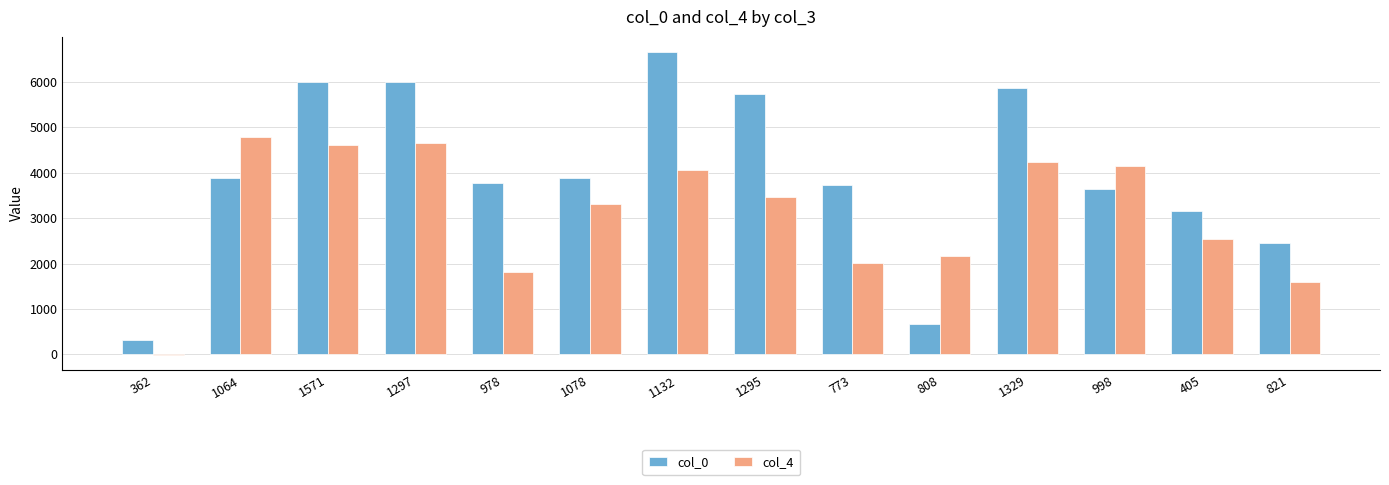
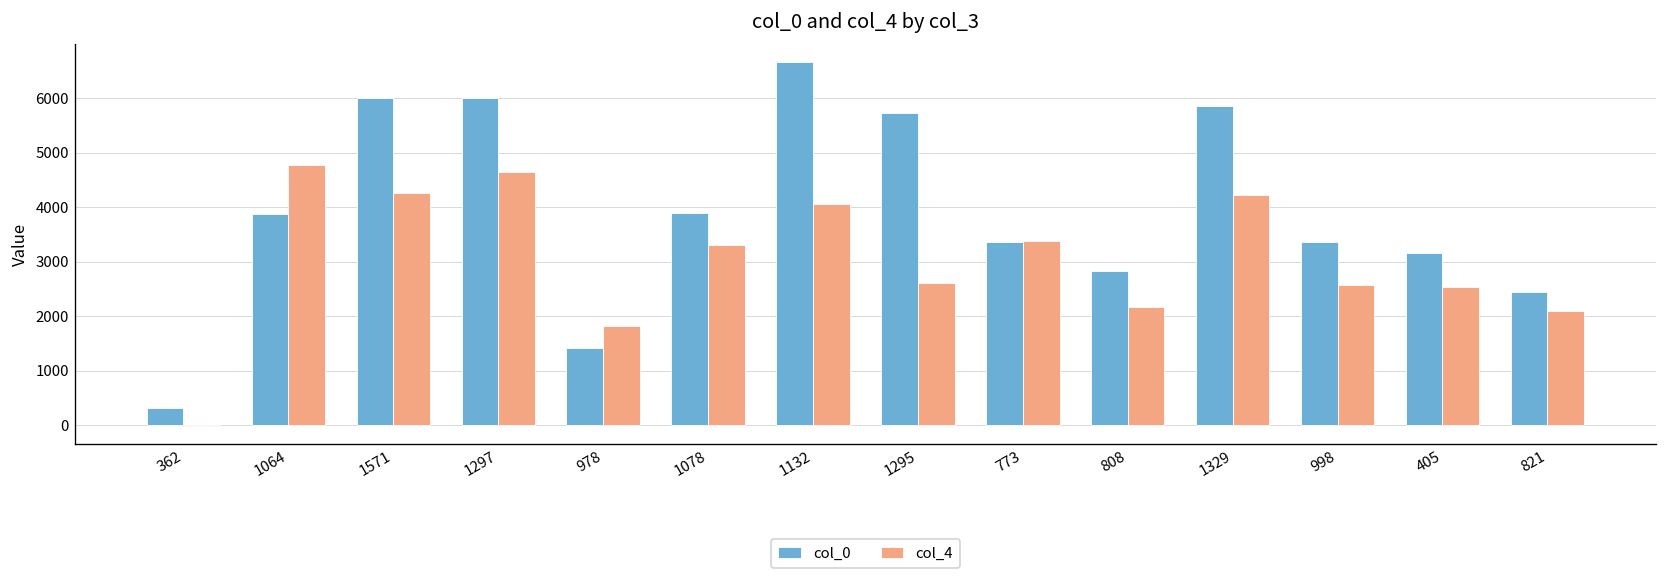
col_4, 1571: 4600 -> 4300
col_0, 978: 3800 -> 1400
col_4, 1295: 3500 -> 2600
col_0, 773: 3700 -> 3400
col_4, 773: 2000 -> 3400
col_0, 808: 700 -> 2800
col_0, 998: 3600 -> 3400
col_4, 998: 4100 -> 2600
col_4, 821: 1600 -> 2100
